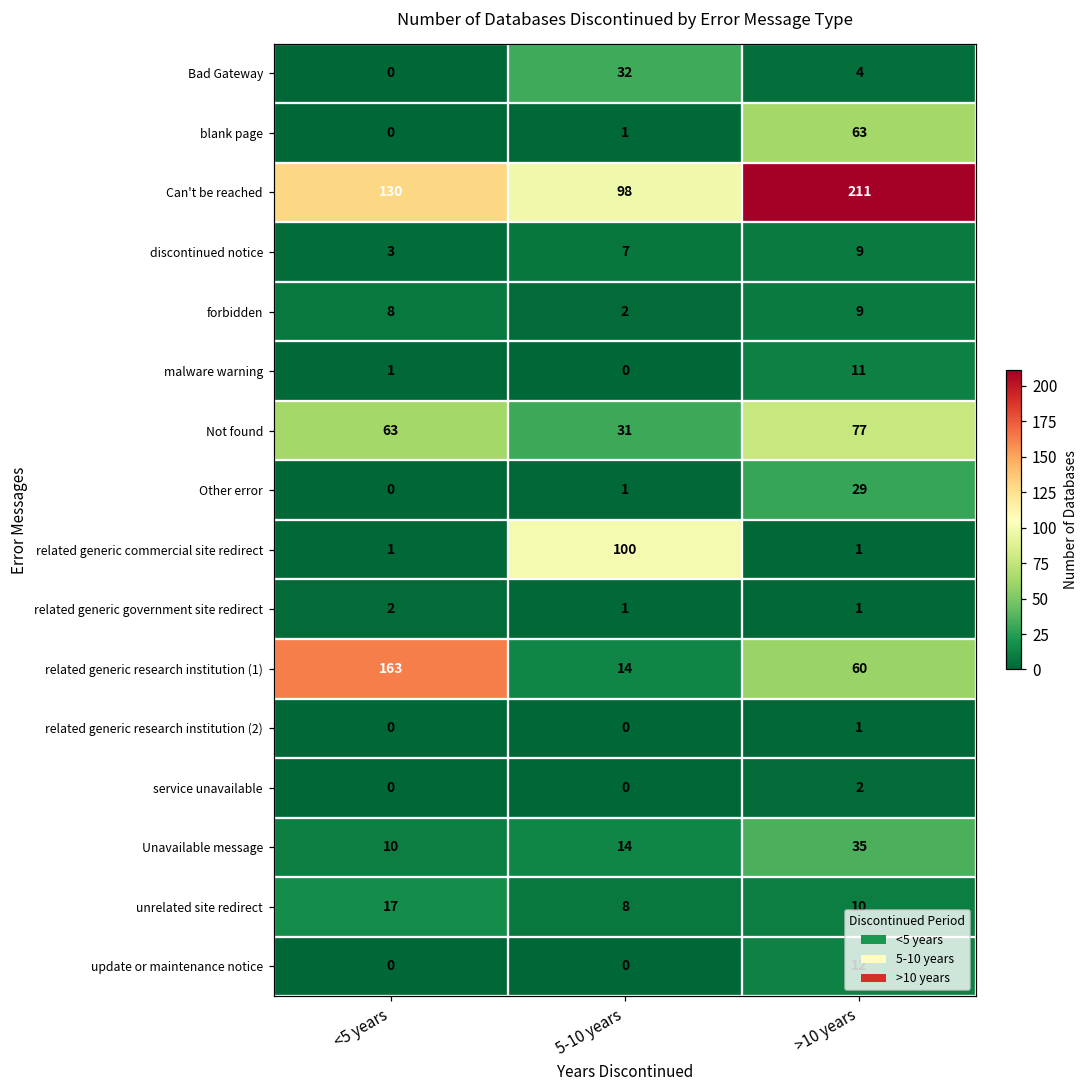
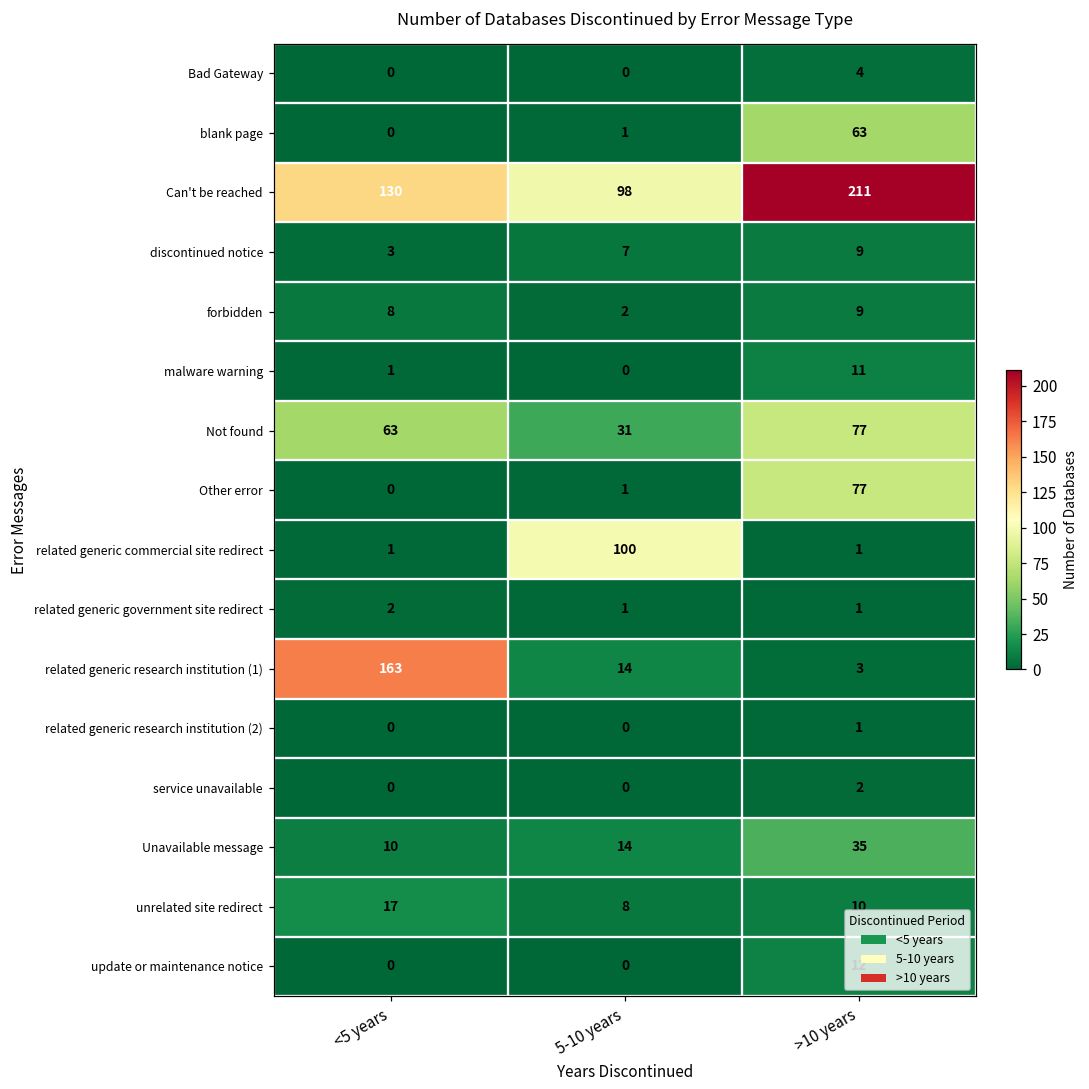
Bad Gateway, 5-10 years: 32 -> 0
Other error, >10 years: 29 -> 77
related generic research institution (1), >10 years: 60 -> 3
